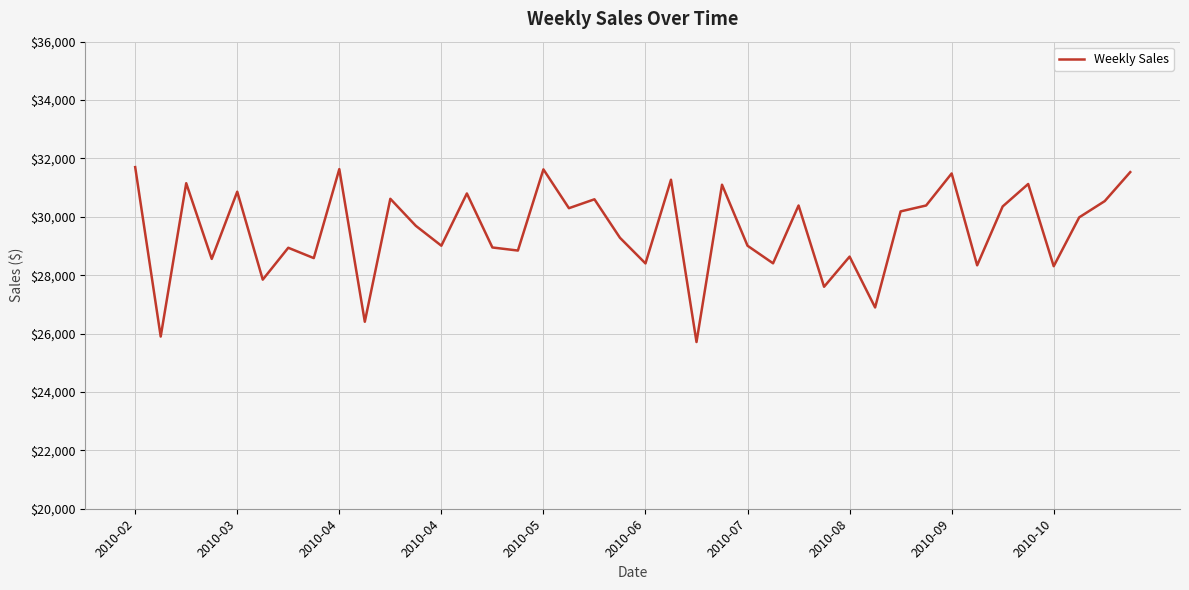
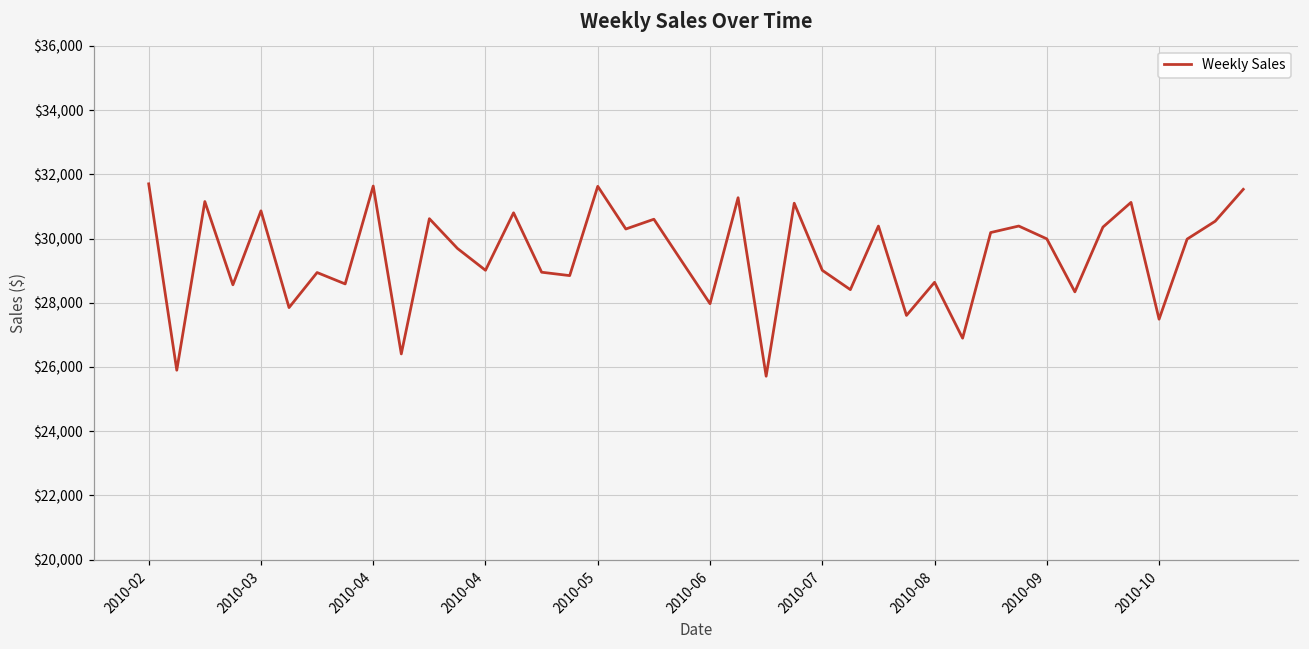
2010-06: $28,400 -> $28,000
2010-09: $31,500 -> $30,000
2010-10: $28,300 -> $27,500
